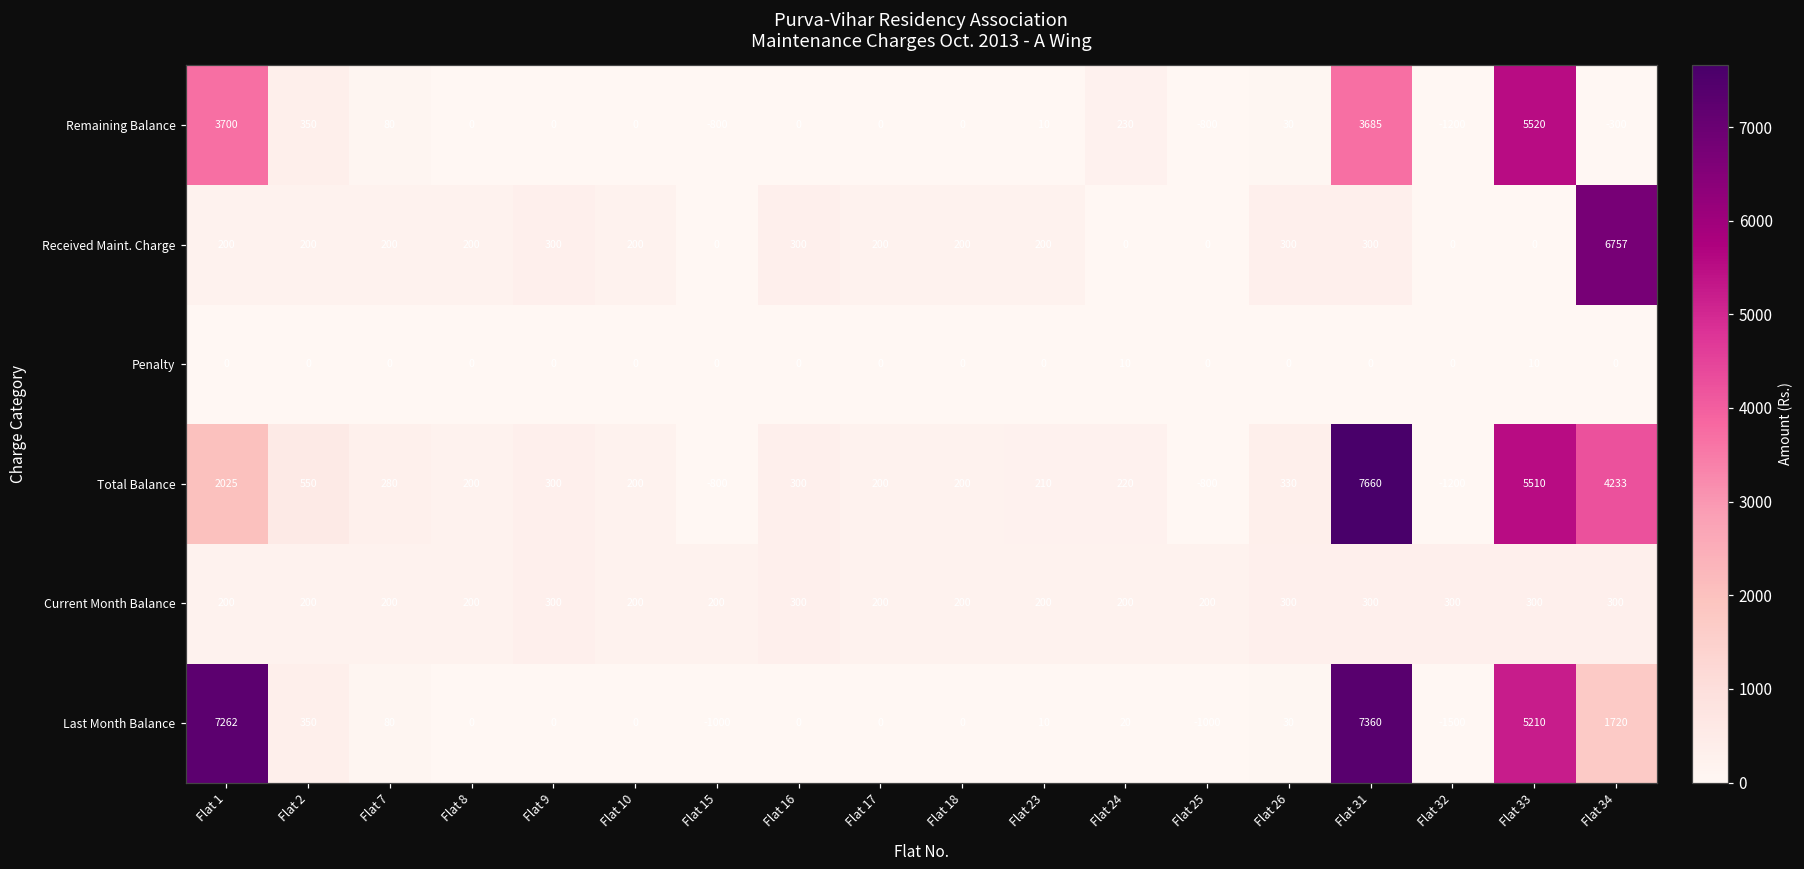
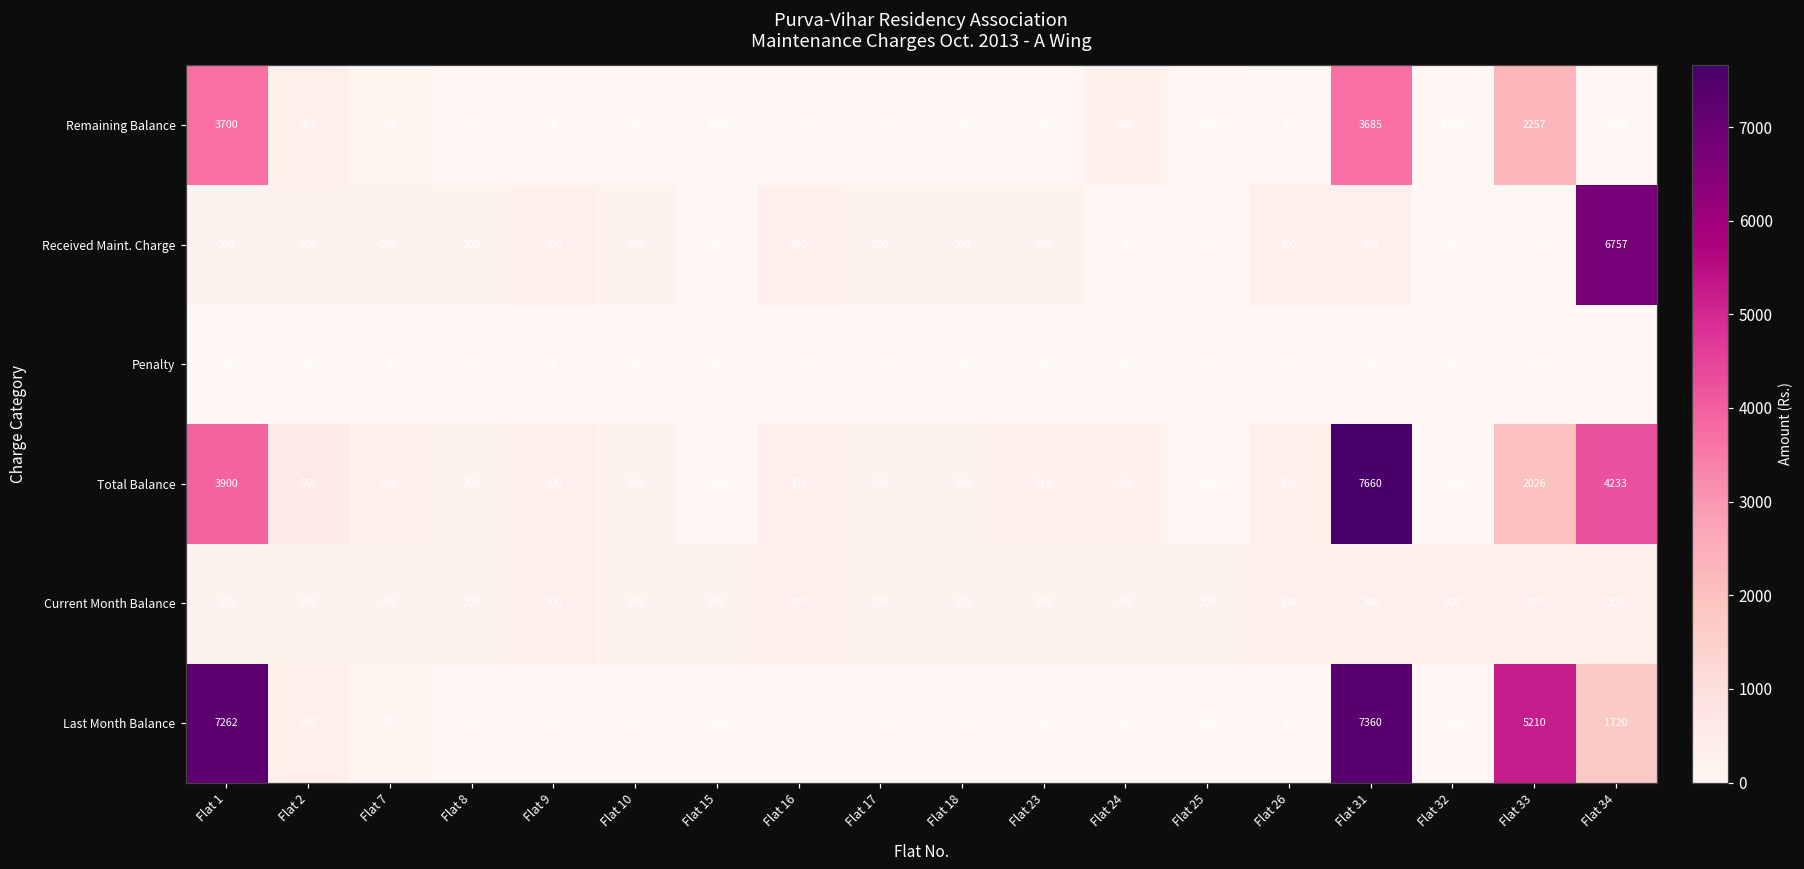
Remaining Balance, Flat 33: 5520 -> 2257
Total Balance, Flat 1: 2025 -> 3900
Total Balance, Flat 33: 5510 -> 2026
